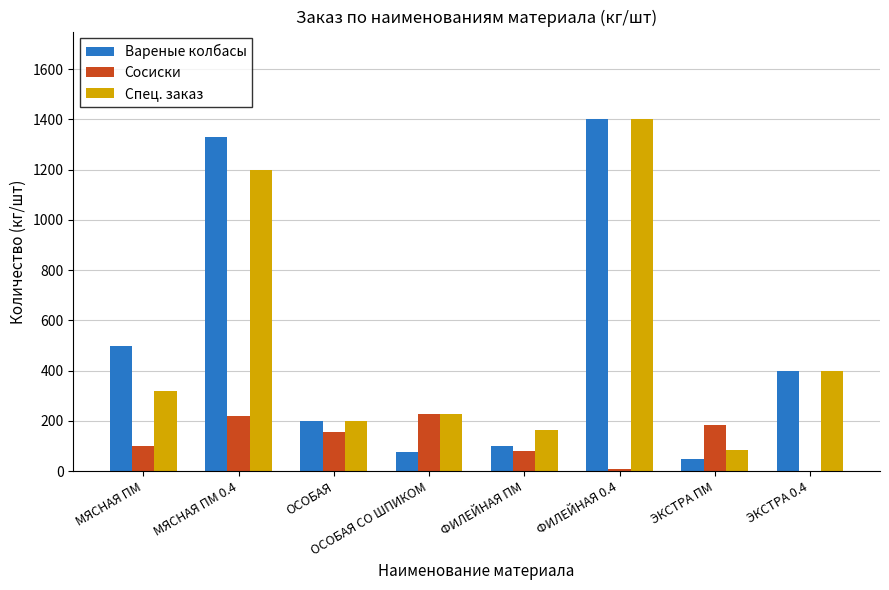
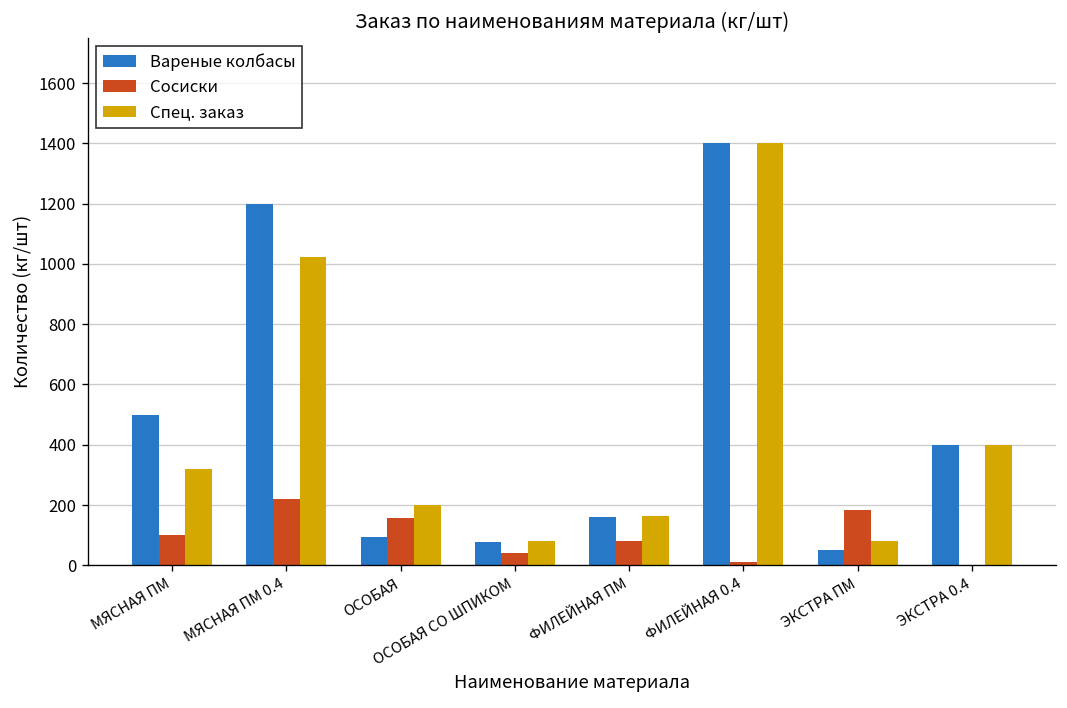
Вареные колбасы, МЯСНАЯ ПМ 0.4: 1330 -> 1200
Спец. заказ, МЯСНАЯ ПМ 0.4: 1200 -> 1020
Вареные колбасы, ОСОБАЯ: 200 -> 90
Сосиски, ОСОБАЯ СО ШПИКОМ: 230 -> 40
Спец. заказ, ОСОБАЯ СО ШПИКОМ: 230 -> 80
Вареные колбасы, ФИЛЕЙНАЯ ПМ: 100 -> 160
